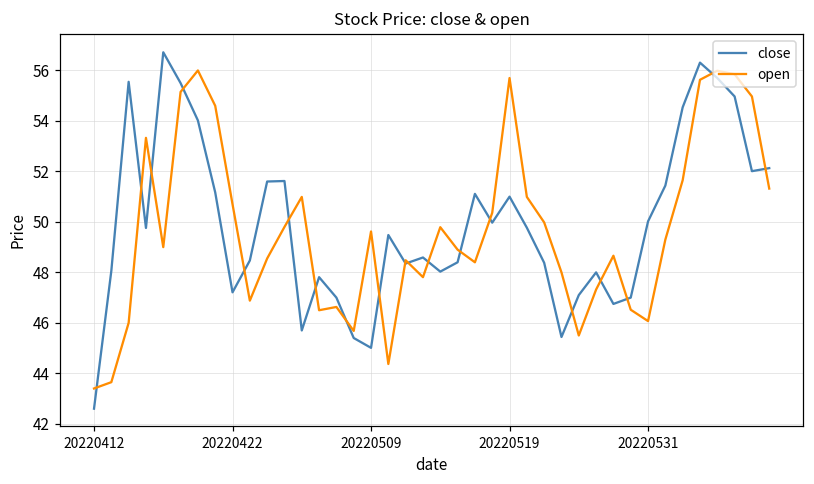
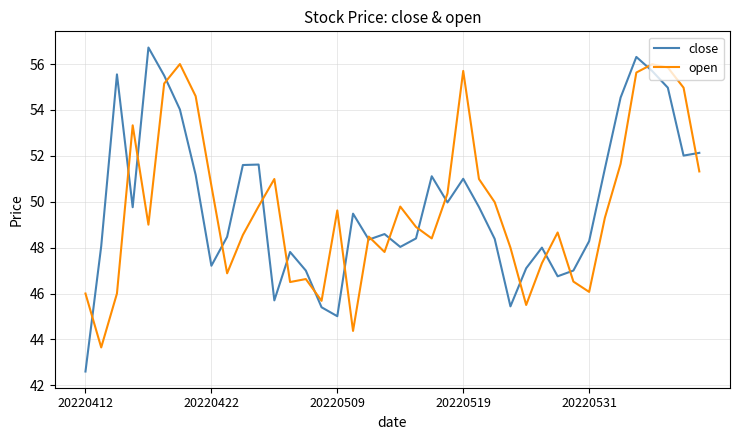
open, 20220412: 43.4 -> 46.0
close, 20220531: 50.0 -> 48.3
